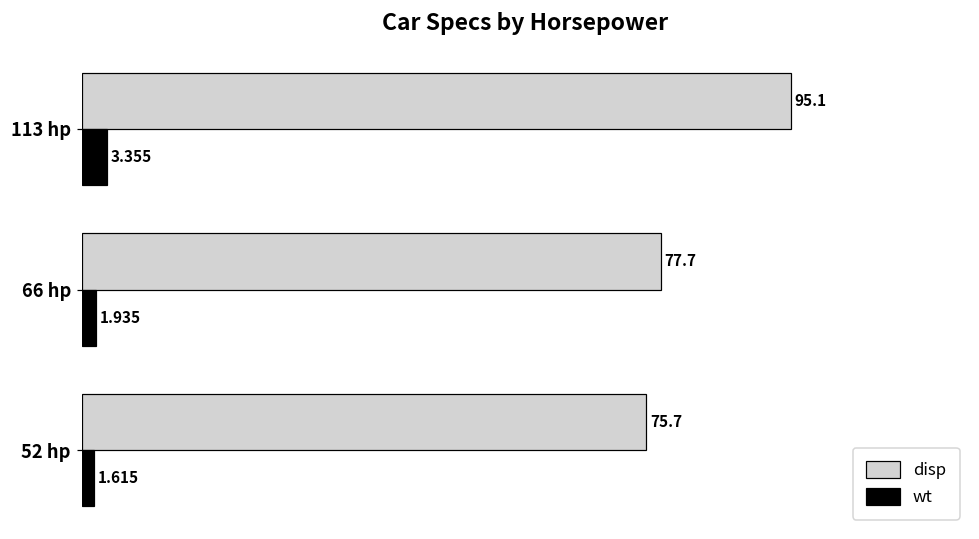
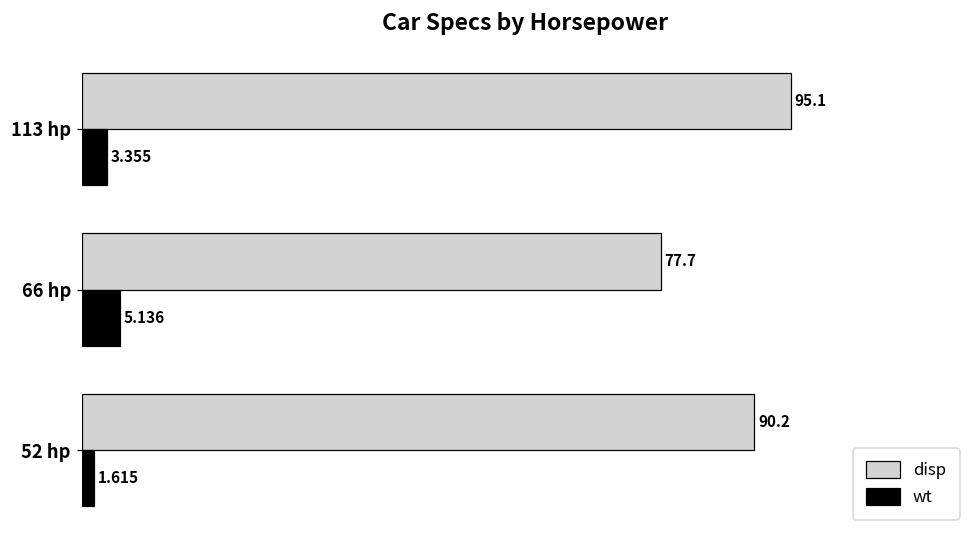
wt, 66 hp: 1.935 -> 5.136
disp, 52 hp: 75.7 -> 90.2
